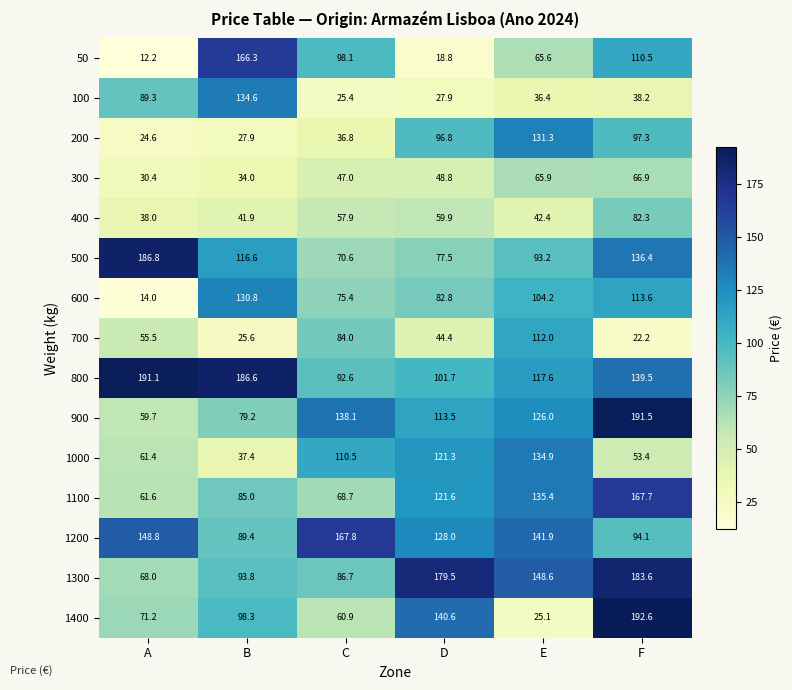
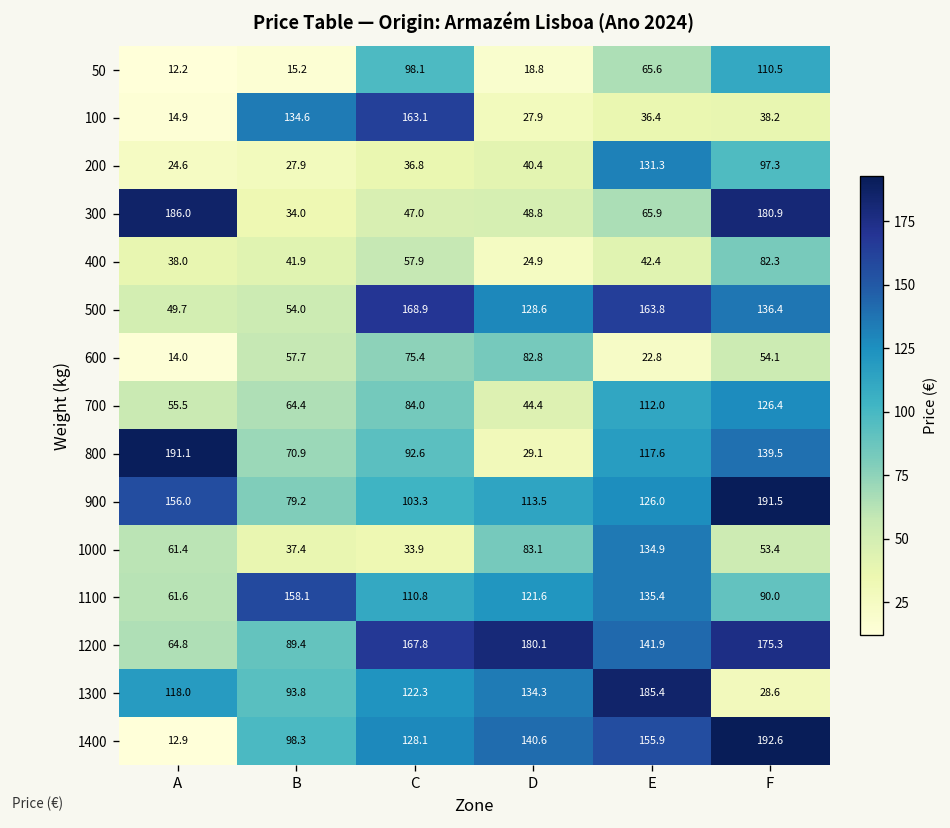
50, B: 166.3 -> 15.2
100, A: 89.3 -> 14.9
100, C: 25.4 -> 163.1
200, D: 96.8 -> 40.4
300, A: 30.4 -> 186.0
300, F: 66.9 -> 180.9
400, D: 59.9 -> 24.9
500, A: 186.8 -> 49.7
500, B: 116.6 -> 54.0
500, C: 70.6 -> 168.9
500, D: 77.5 -> 128.6
500, E: 93.2 -> 163.8
600, B: 130.8 -> 57.7
600, E: 104.2 -> 22.8
600, F: 113.6 -> 54.1
700, B: 25.6 -> 64.4
700, F: 22.2 -> 126.4
800, B: 186.6 -> 70.9
800, D: 101.7 -> 29.1
900, A: 59.7 -> 156.0
900, C: 138.1 -> 103.3
1000, C: 110.5 -> 33.9
1000, D: 121.3 -> 83.1
1100, B: 85.0 -> 158.1
1100, C: 68.7 -> 110.8
1100, F: 167.7 -> 90.0
1200, A: 148.8 -> 64.8
1200, D: 128.0 -> 180.1
1200, F: 94.1 -> 175.3
1300, A: 68.0 -> 118.0
1300, C: 86.7 -> 122.3
1300, D: 179.5 -> 134.3
1300, E: 148.6 -> 185.4
1300, F: 183.6 -> 28.6
1400, A: 71.2 -> 12.9
1400, C: 60.9 -> 128.1
1400, E: 25.1 -> 155.9
